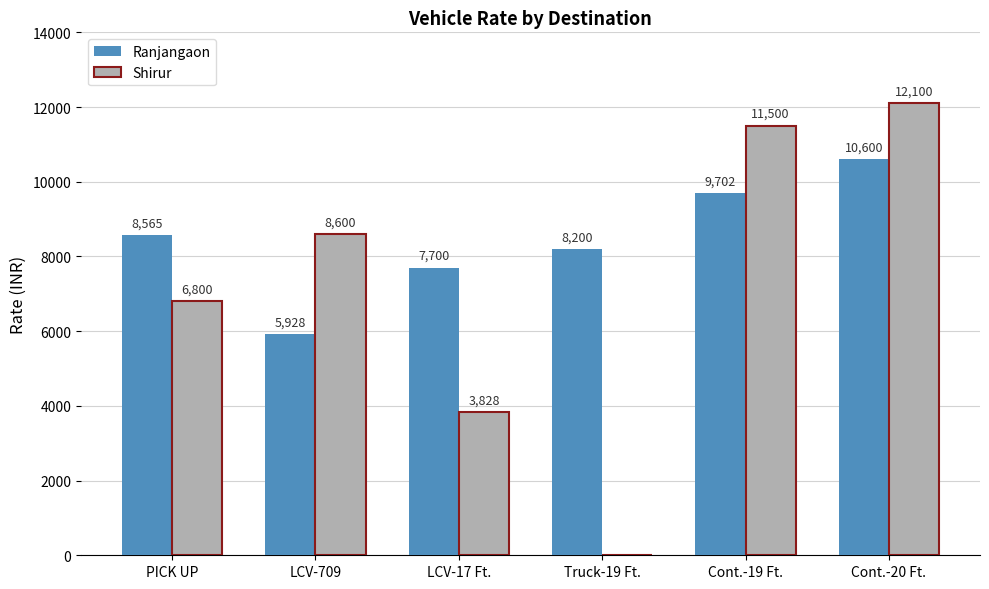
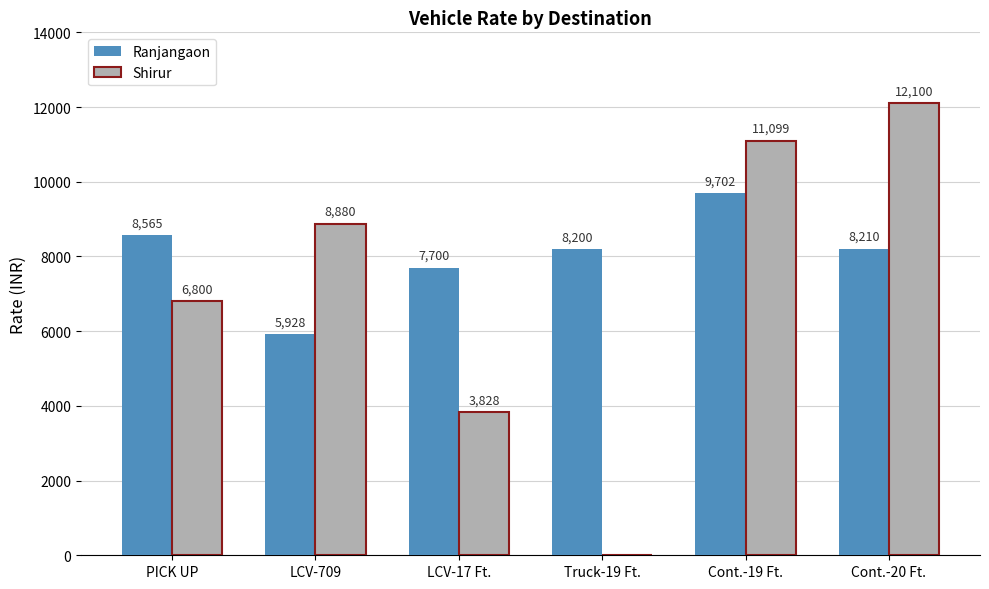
Shirur, LCV-709: 8,600 -> 8,880
Shirur, Cont.-19 Ft.: 11,500 -> 11,099
Ranjangaon, Cont.-20 Ft.: 10,600 -> 8,210
